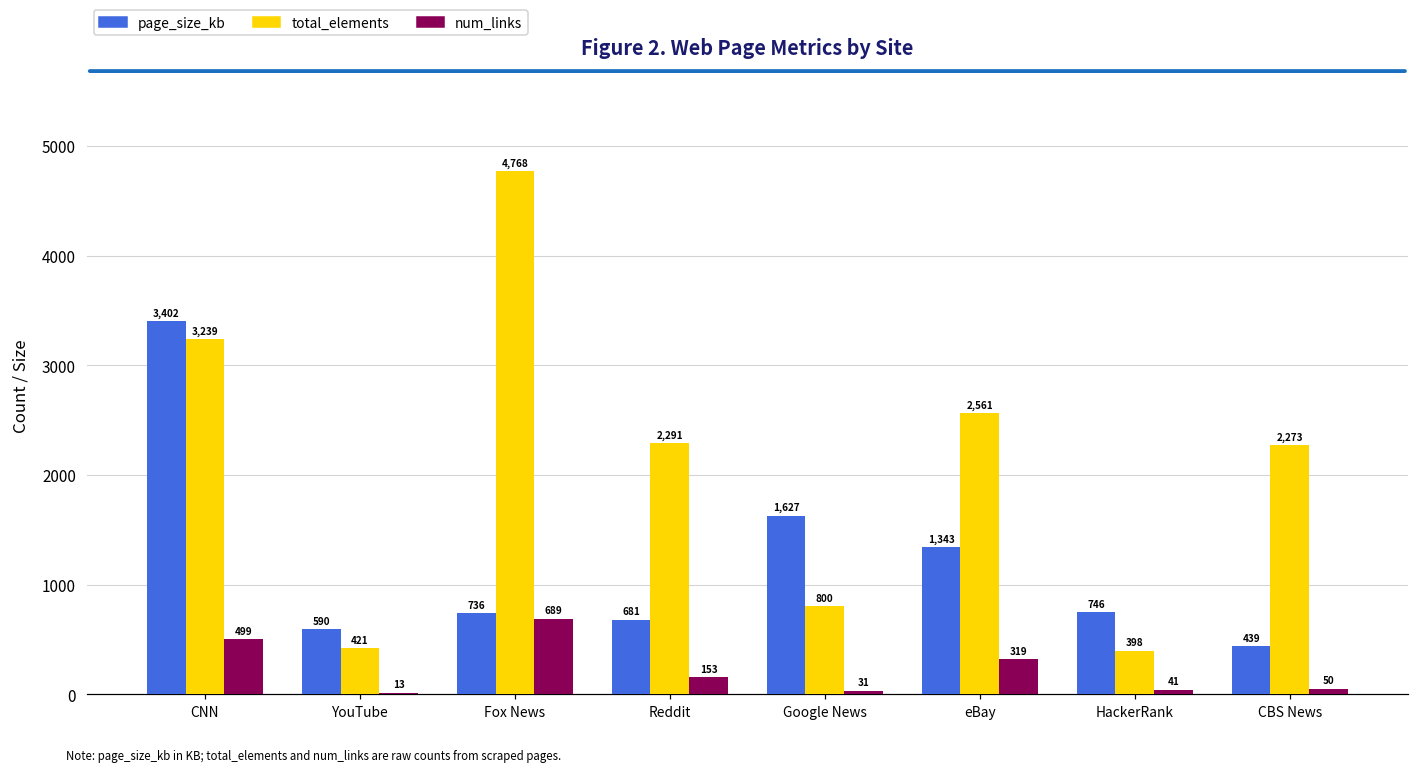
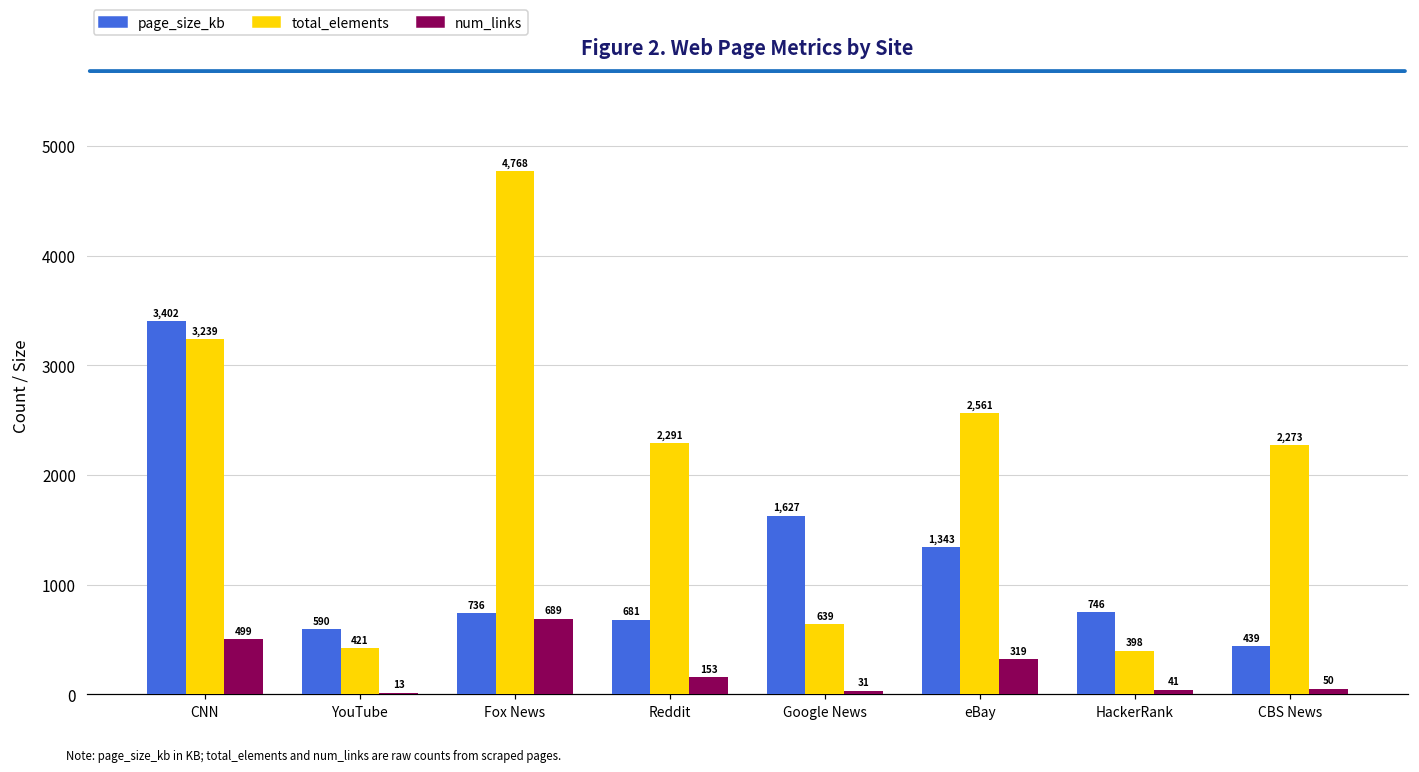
total_elements, Google News: 800 -> 639
